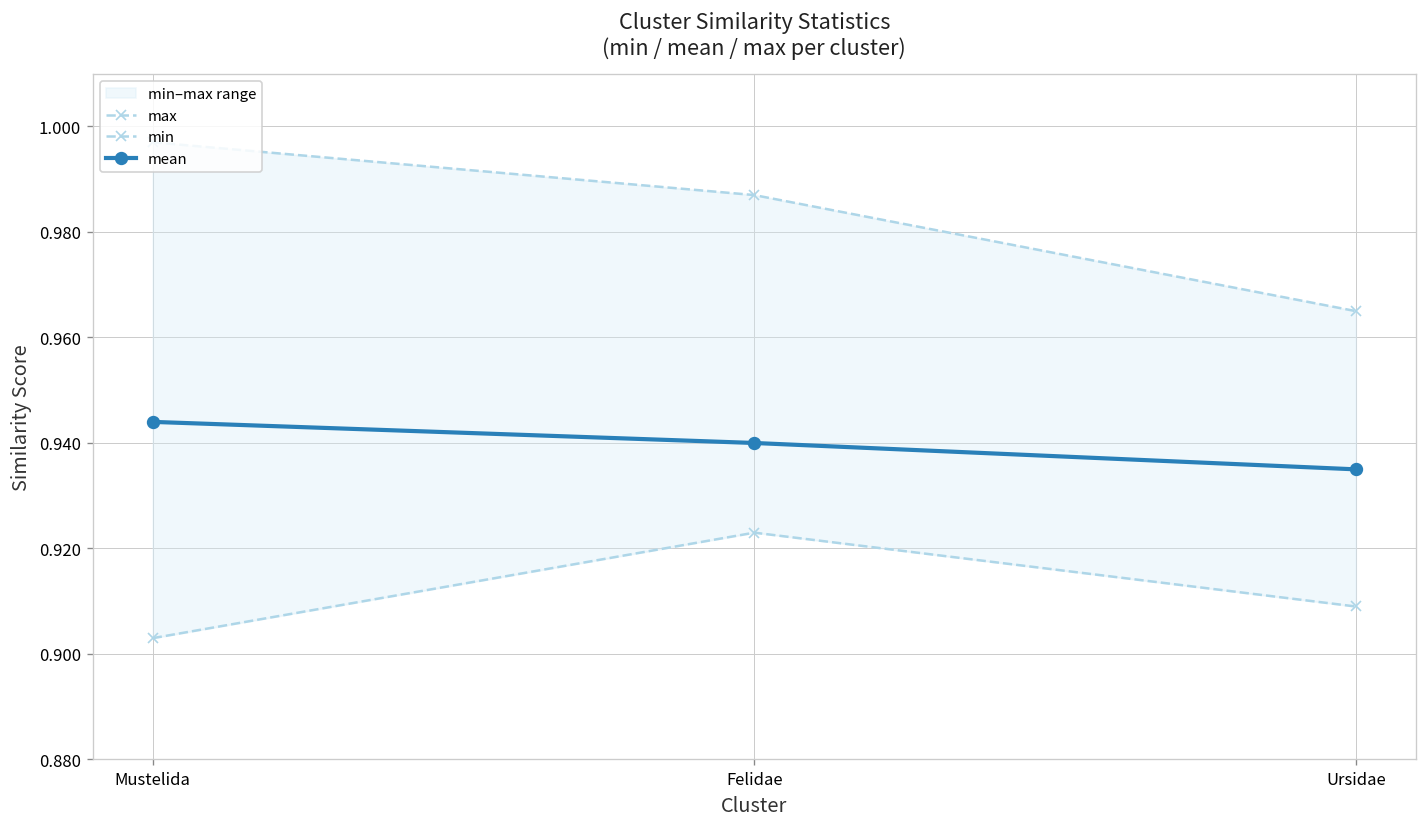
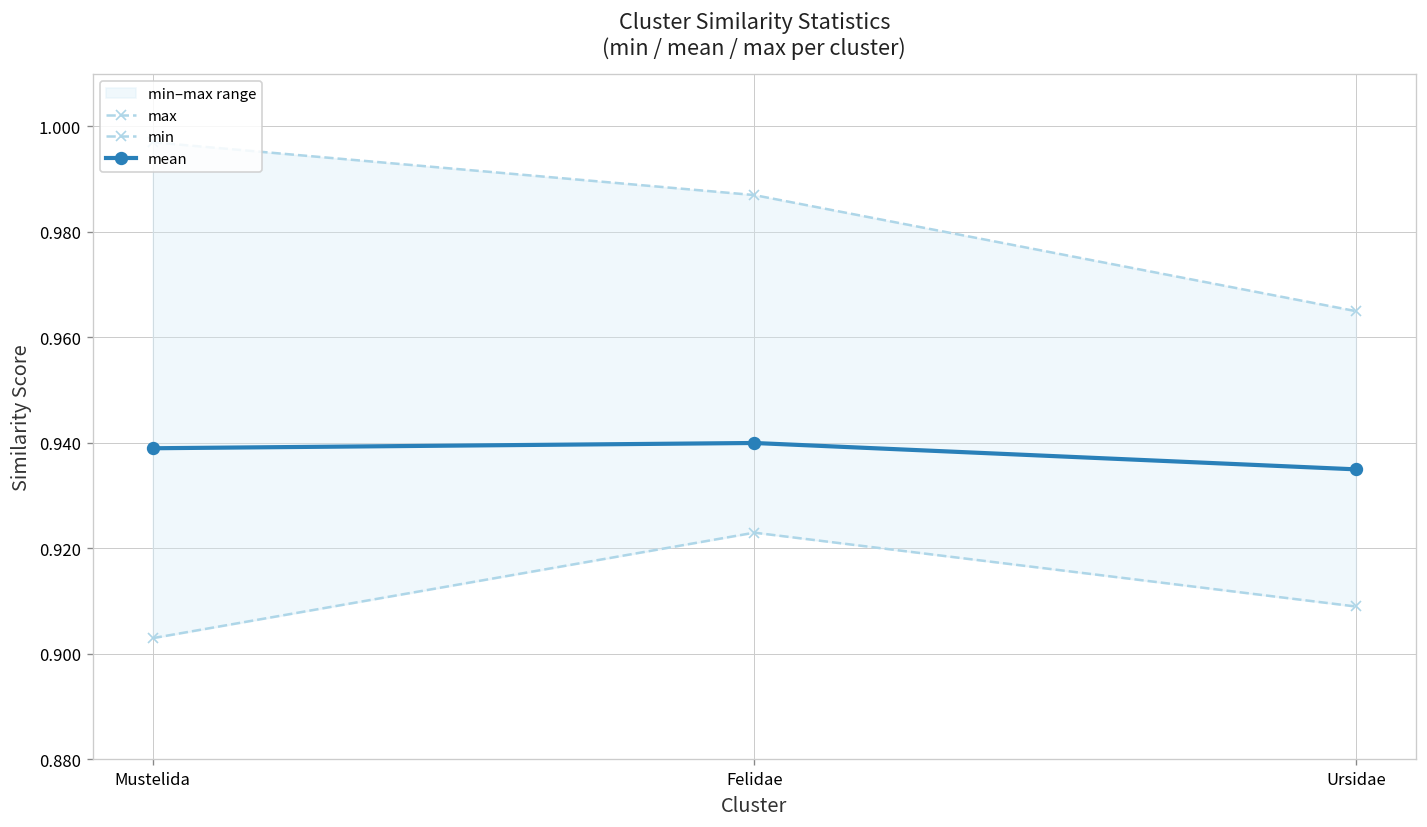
mean, Mustelida: 0.944 -> 0.939
